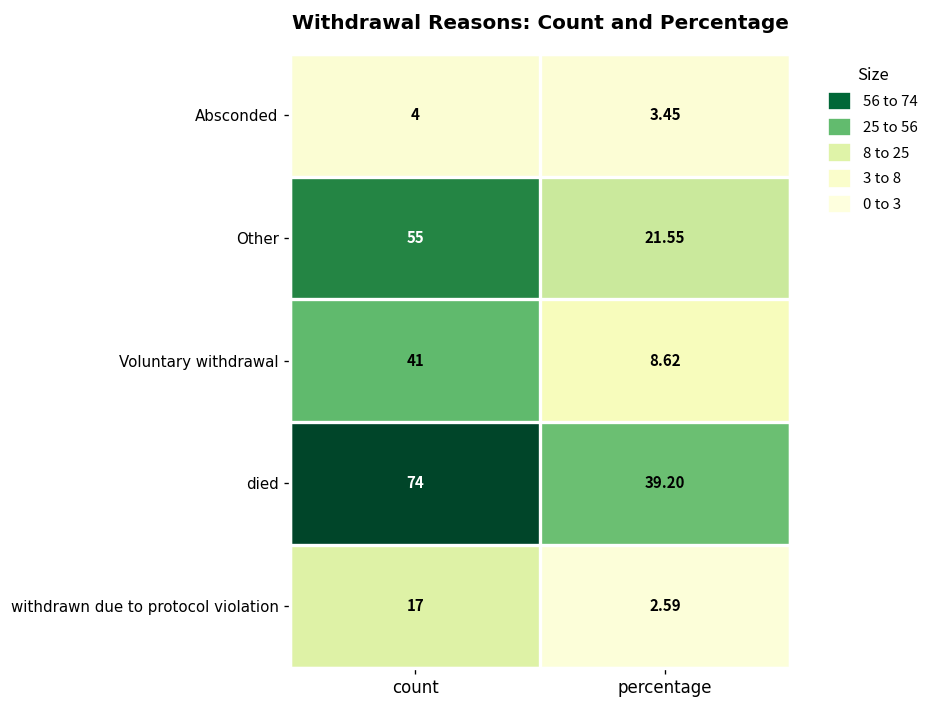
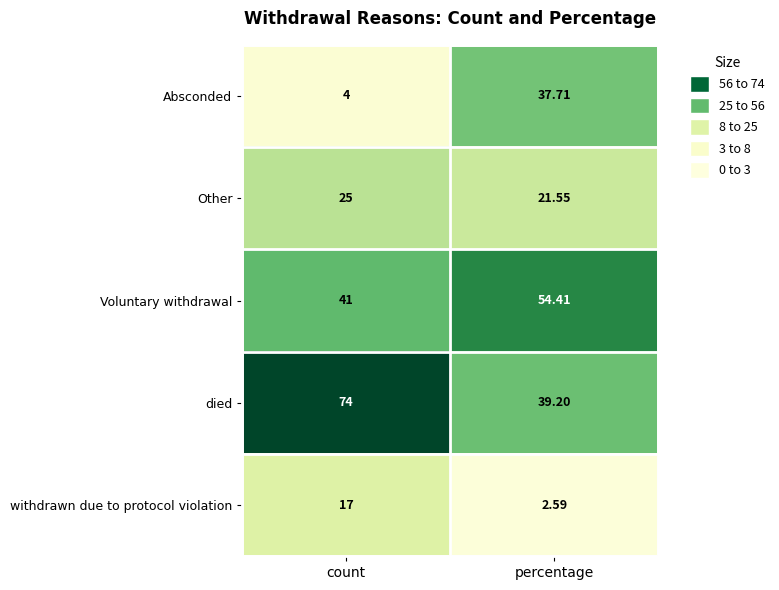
Absconded, percentage: 3.45 -> 37.71
Other, count: 55 -> 25
Voluntary withdrawal, percentage: 8.62 -> 54.41
